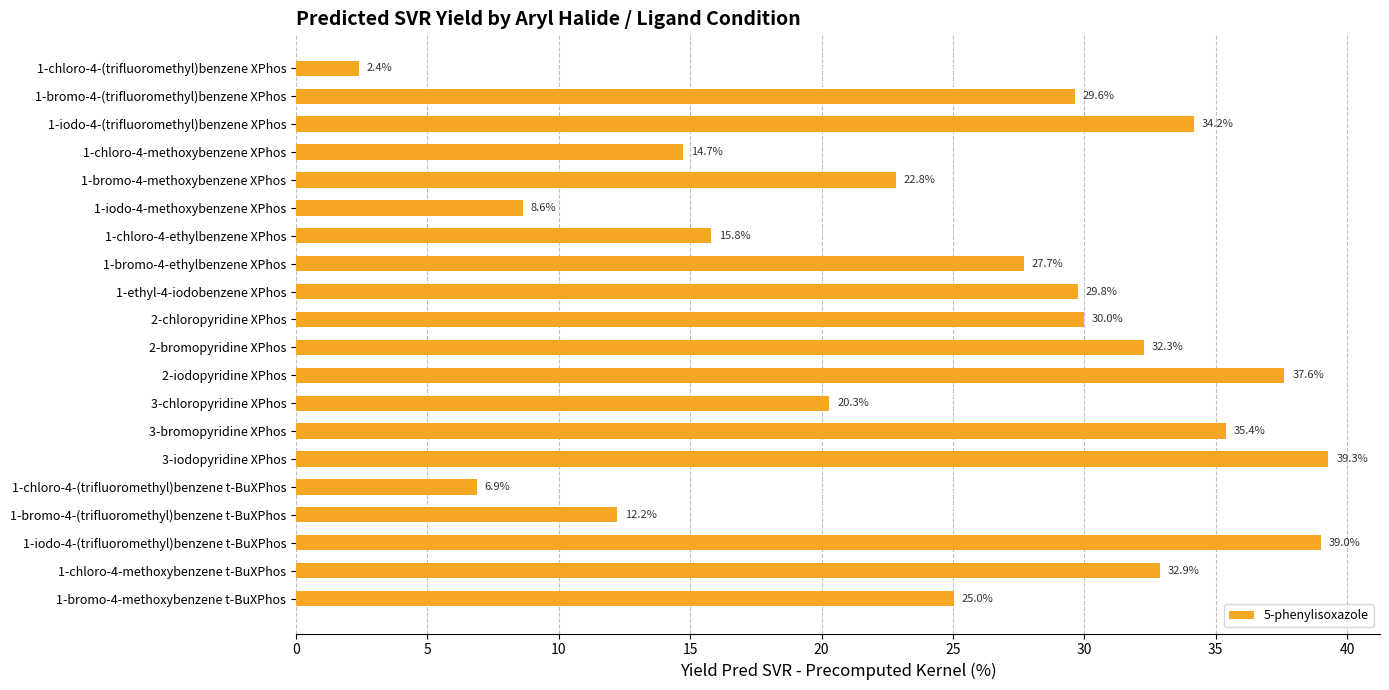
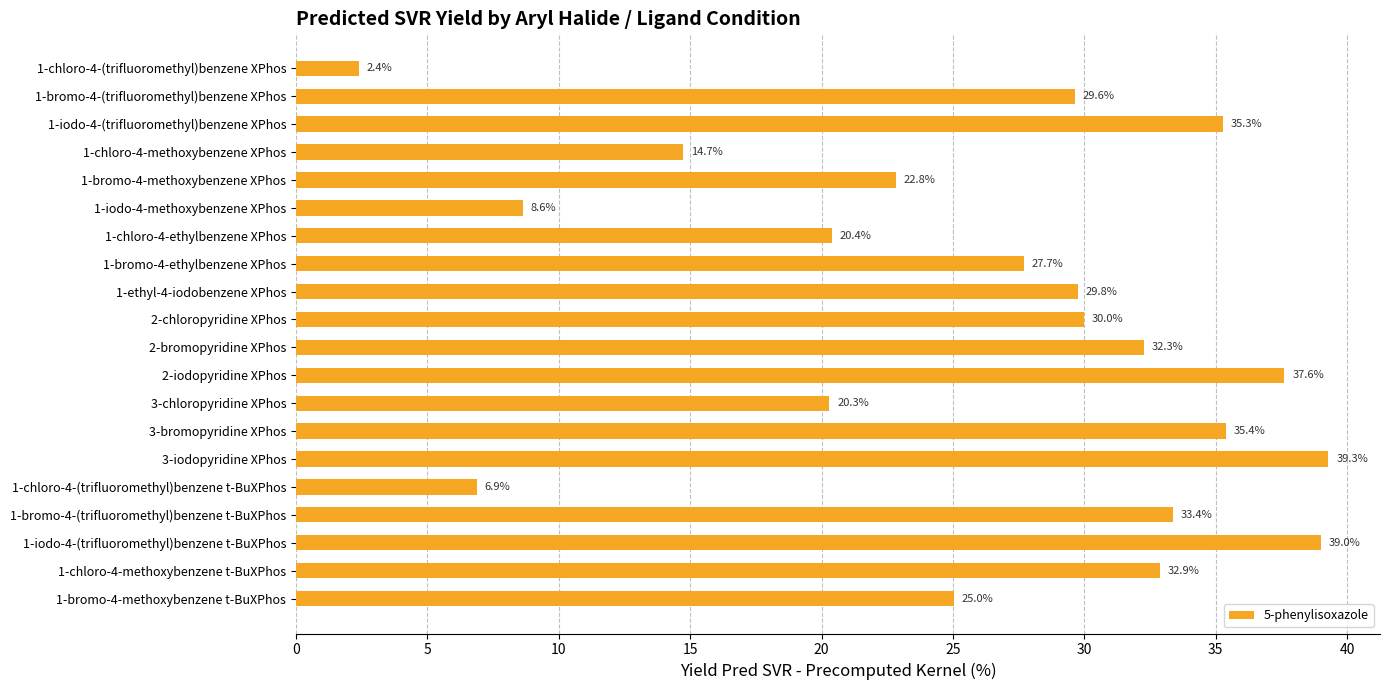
1-iodo-4-(trifluoromethyl)benzene XPhos: 34.2% -> 35.3%
1-chloro-4-ethylbenzene XPhos: 15.8% -> 20.4%
1-bromo-4-(trifluoromethyl)benzene t-BuXPhos: 12.2% -> 33.4%
